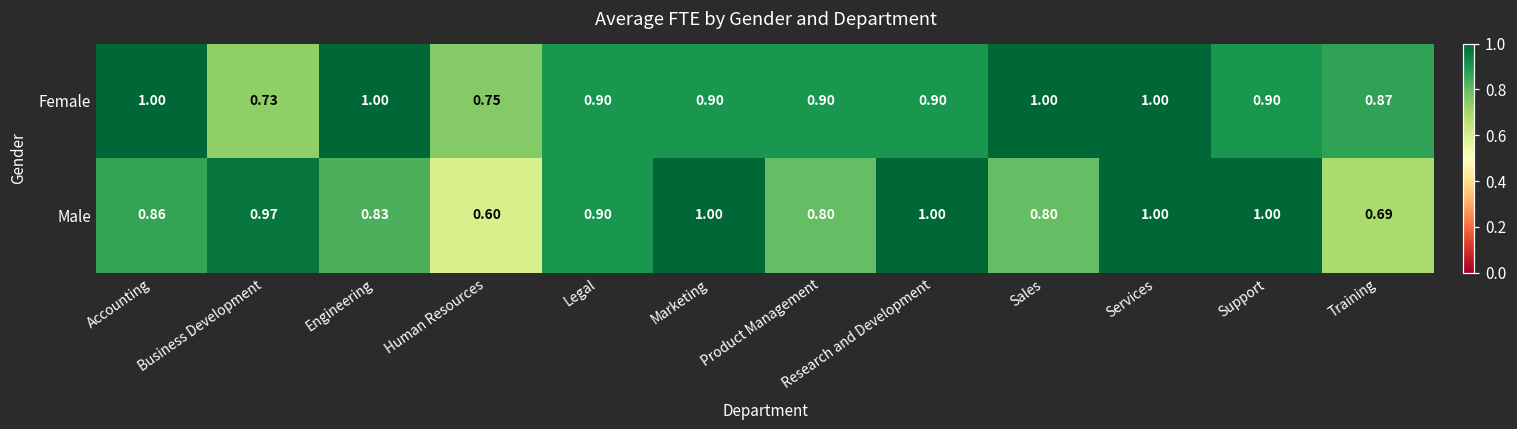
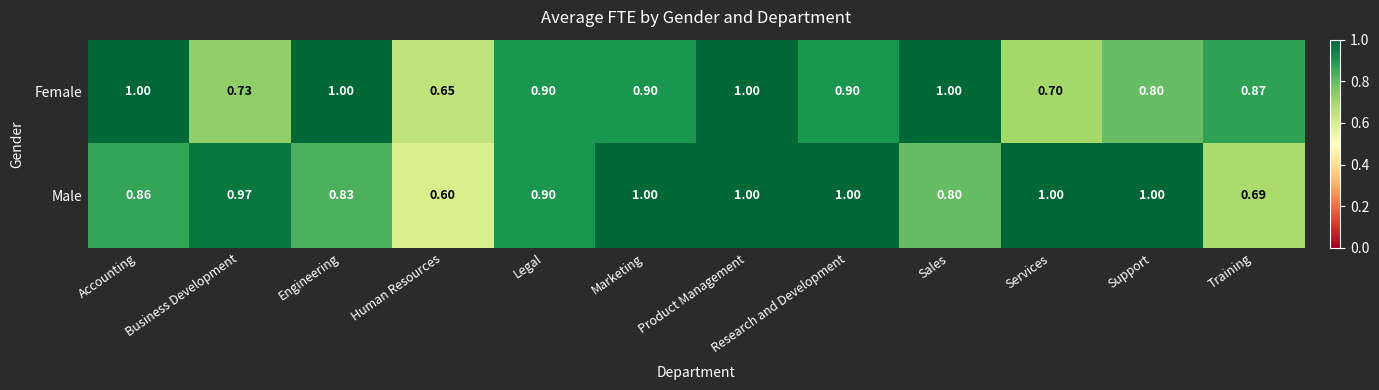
Female, Human Resources: 0.75 -> 0.65
Female, Product Management: 0.90 -> 1.00
Female, Services: 1.00 -> 0.70
Female, Support: 0.90 -> 0.80
Male, Product Management: 0.80 -> 1.00
